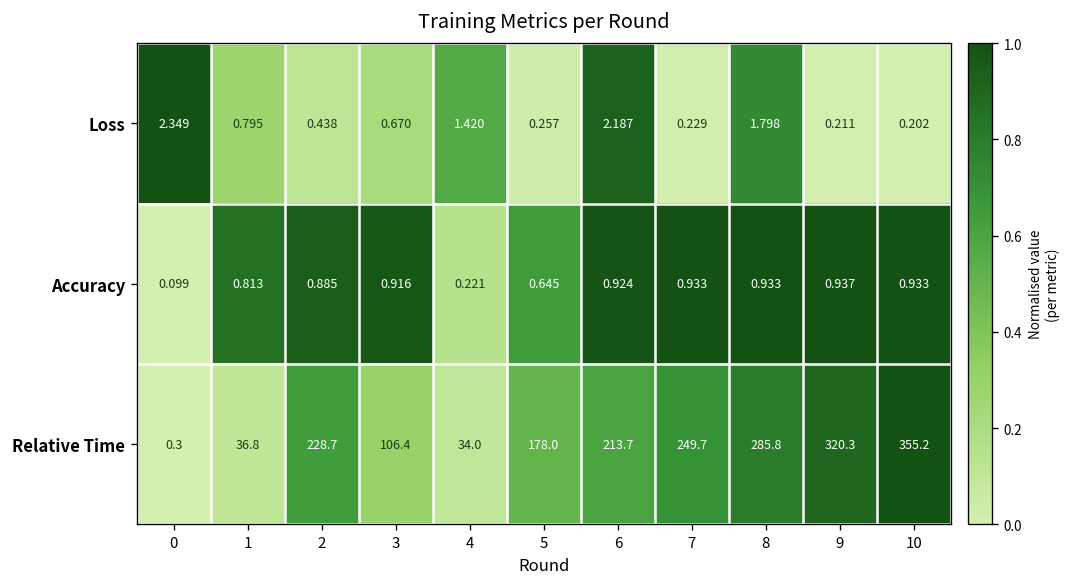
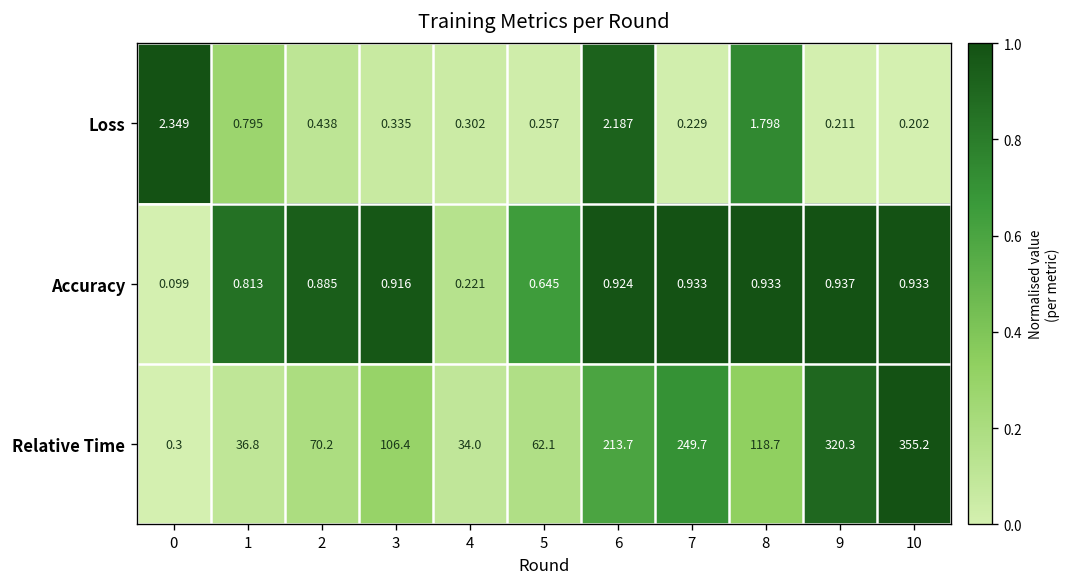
Loss, 3: 0.670 -> 0.335
Loss, 4: 1.420 -> 0.302
Relative Time, 2: 228.7 -> 70.2
Relative Time, 5: 178.0 -> 62.1
Relative Time, 8: 285.8 -> 118.7
